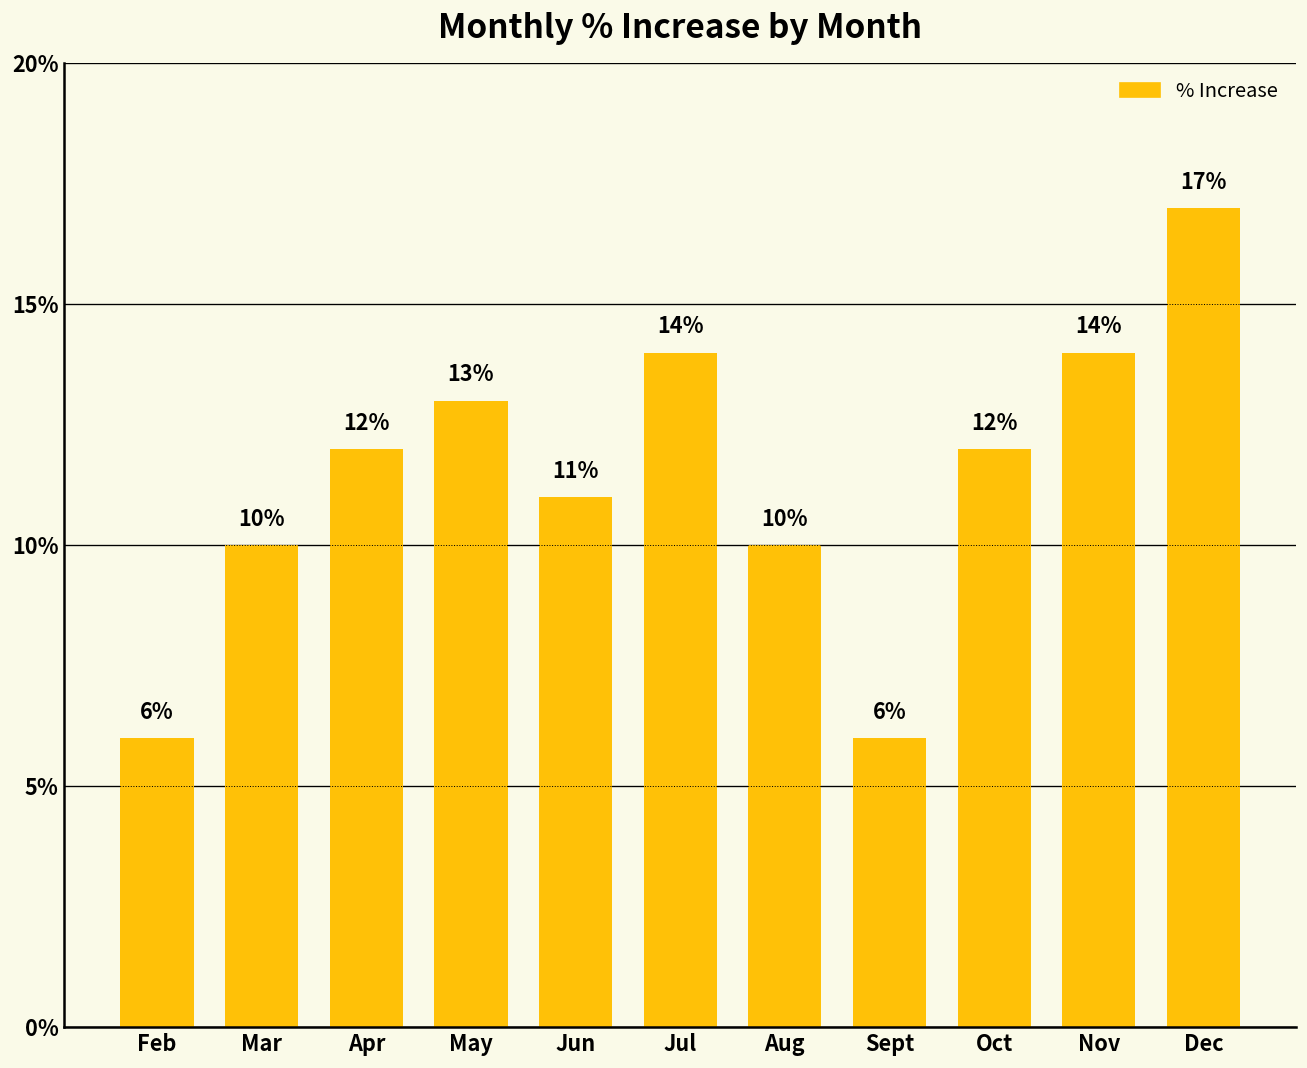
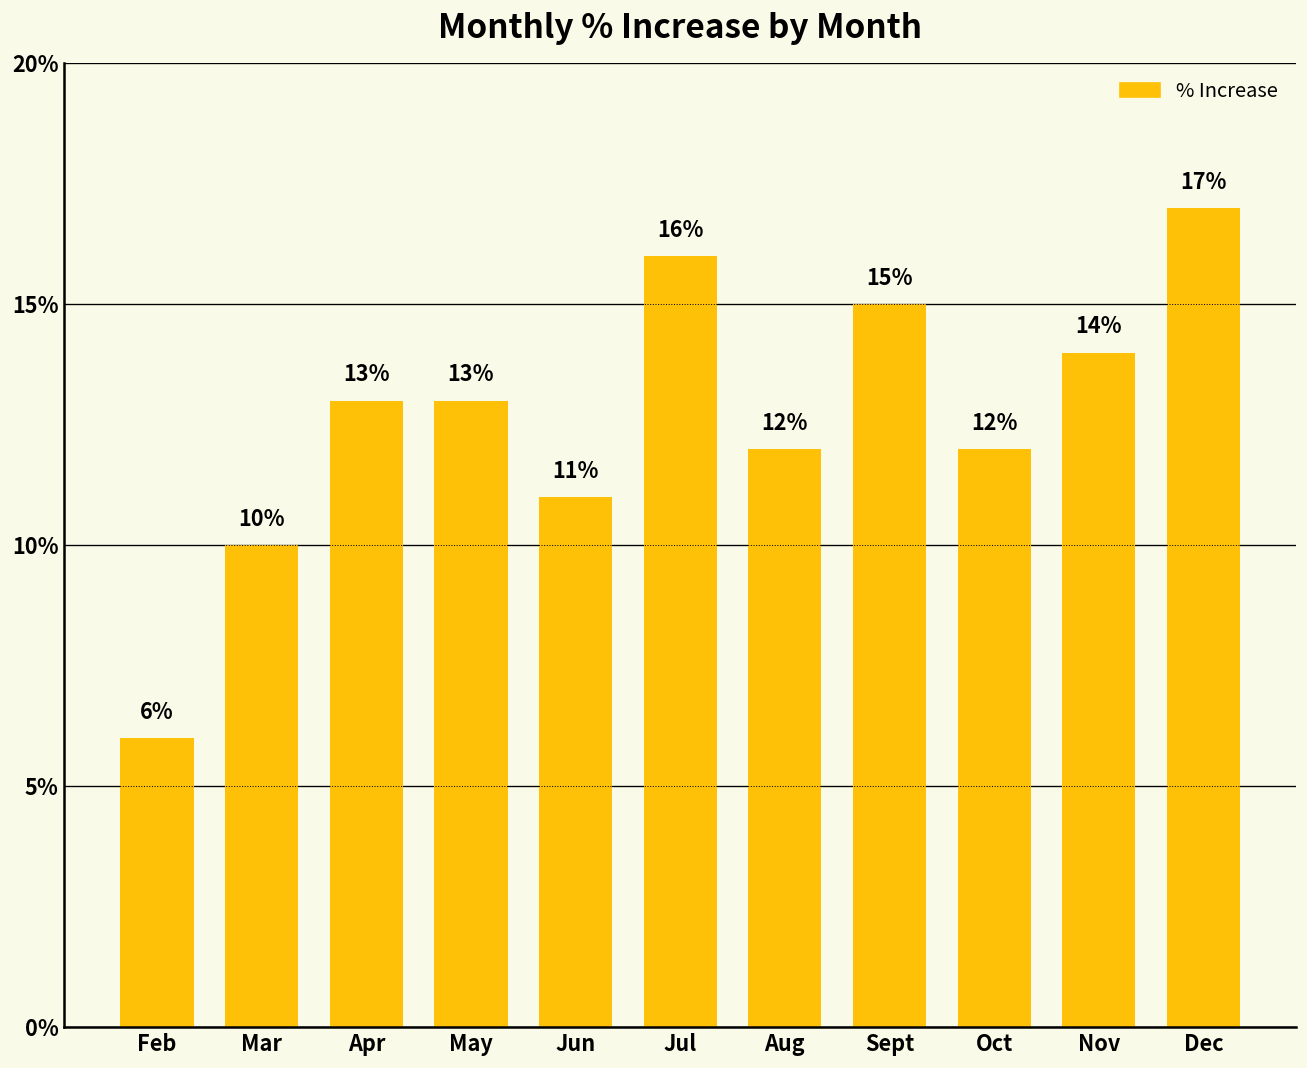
Apr: 12% -> 13%
Jul: 14% -> 16%
Aug: 10% -> 12%
Sept: 6% -> 15%
